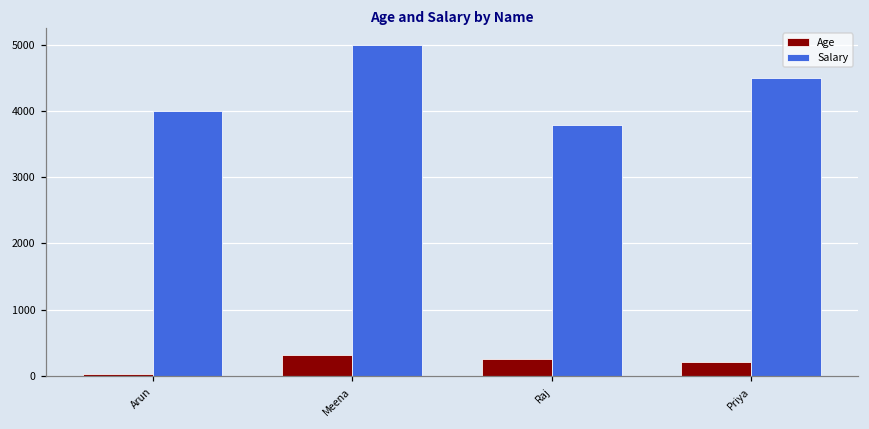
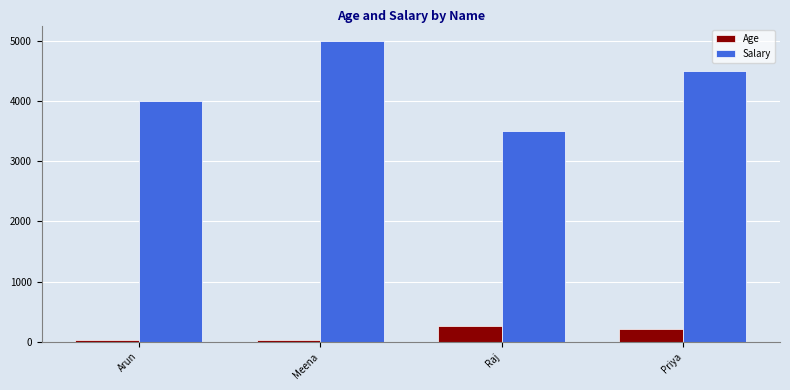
Age, Meena: 300 -> 0
Salary, Raj: 3800 -> 3500
